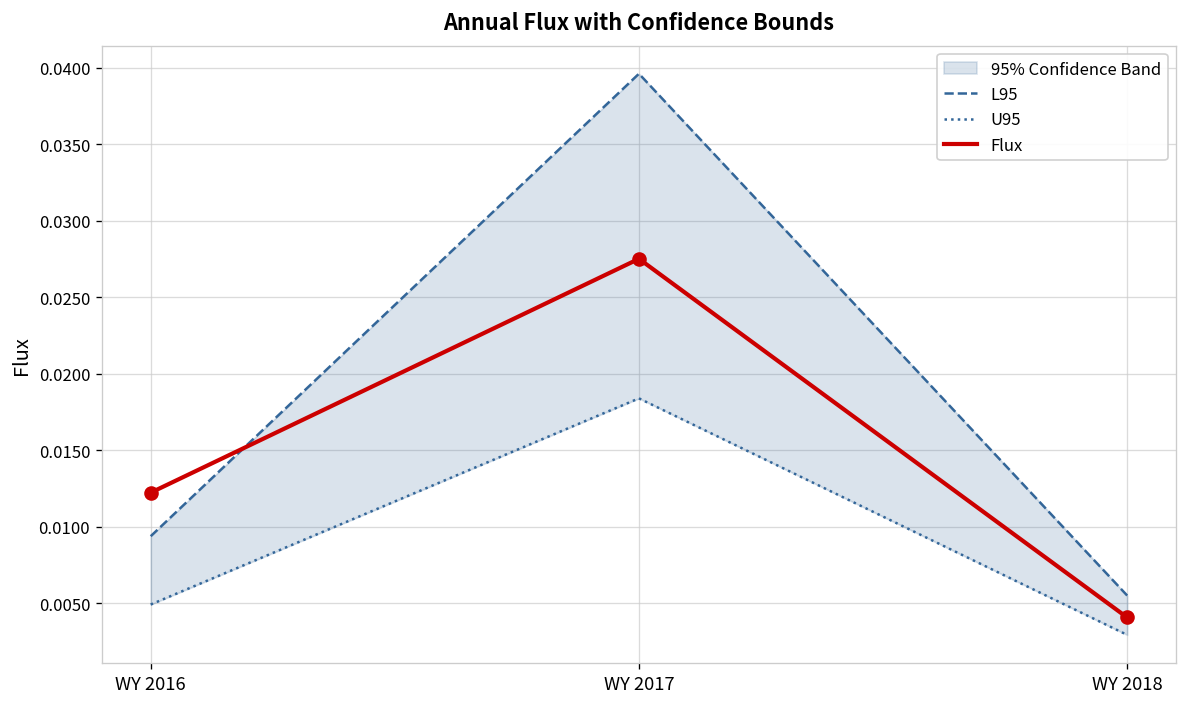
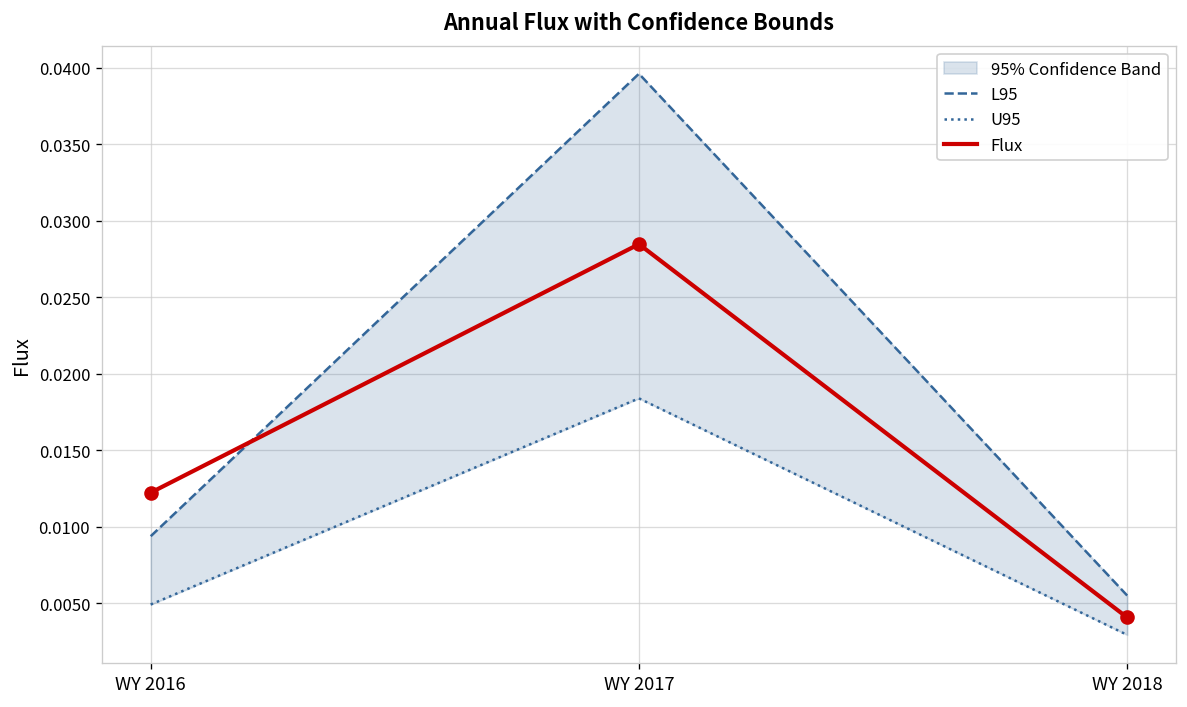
Flux, WY 2017: 0.0275 -> 0.0285
